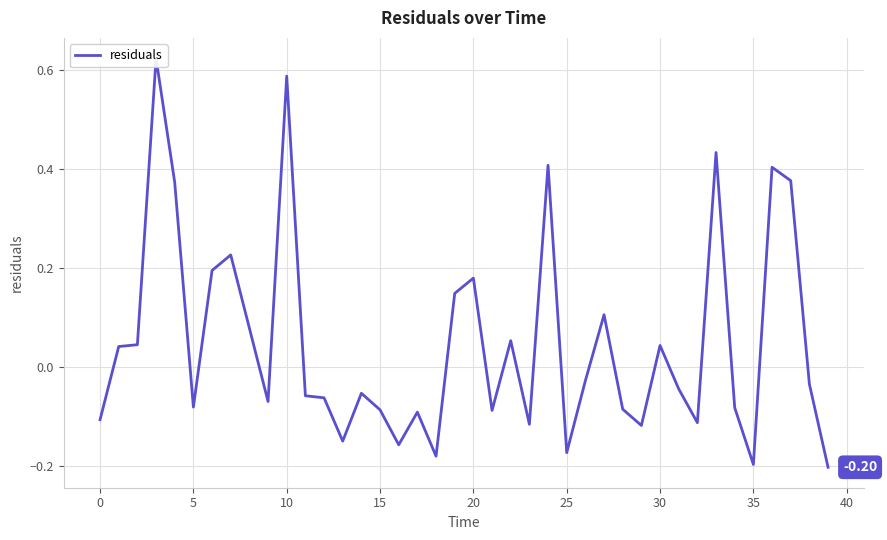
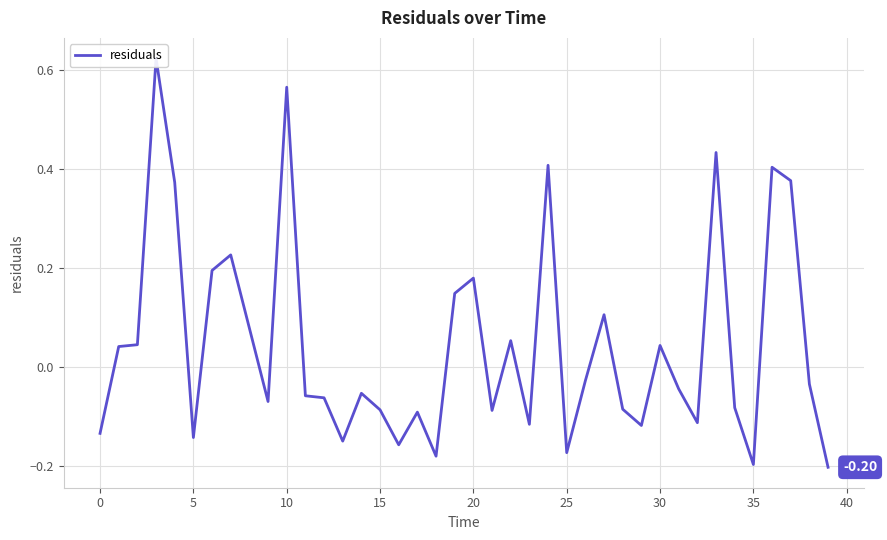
0: -0.11 -> -0.13
5: -0.08 -> -0.14
10: 0.59 -> 0.56
